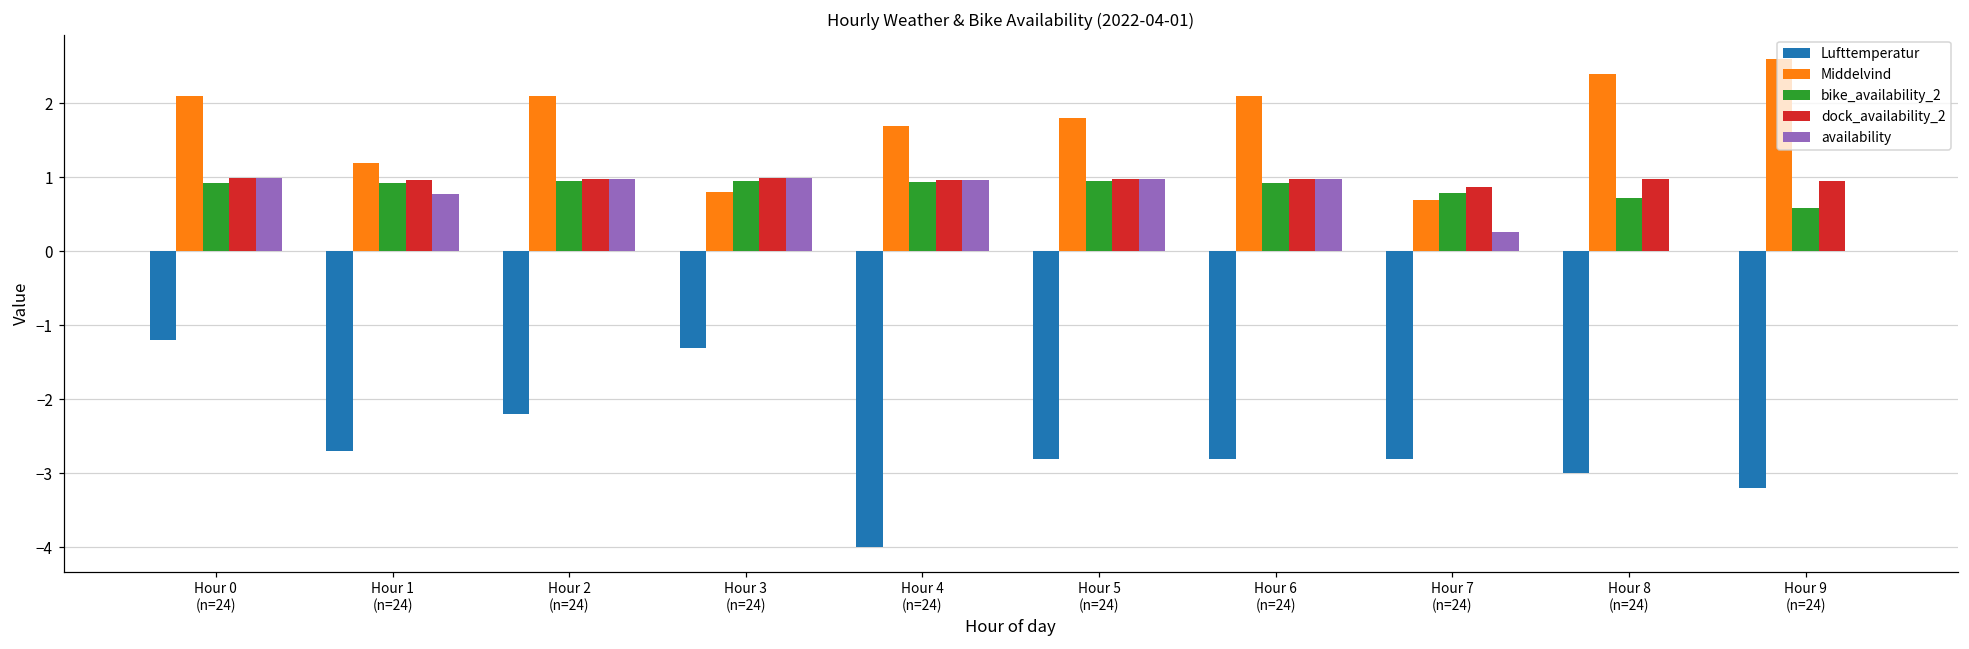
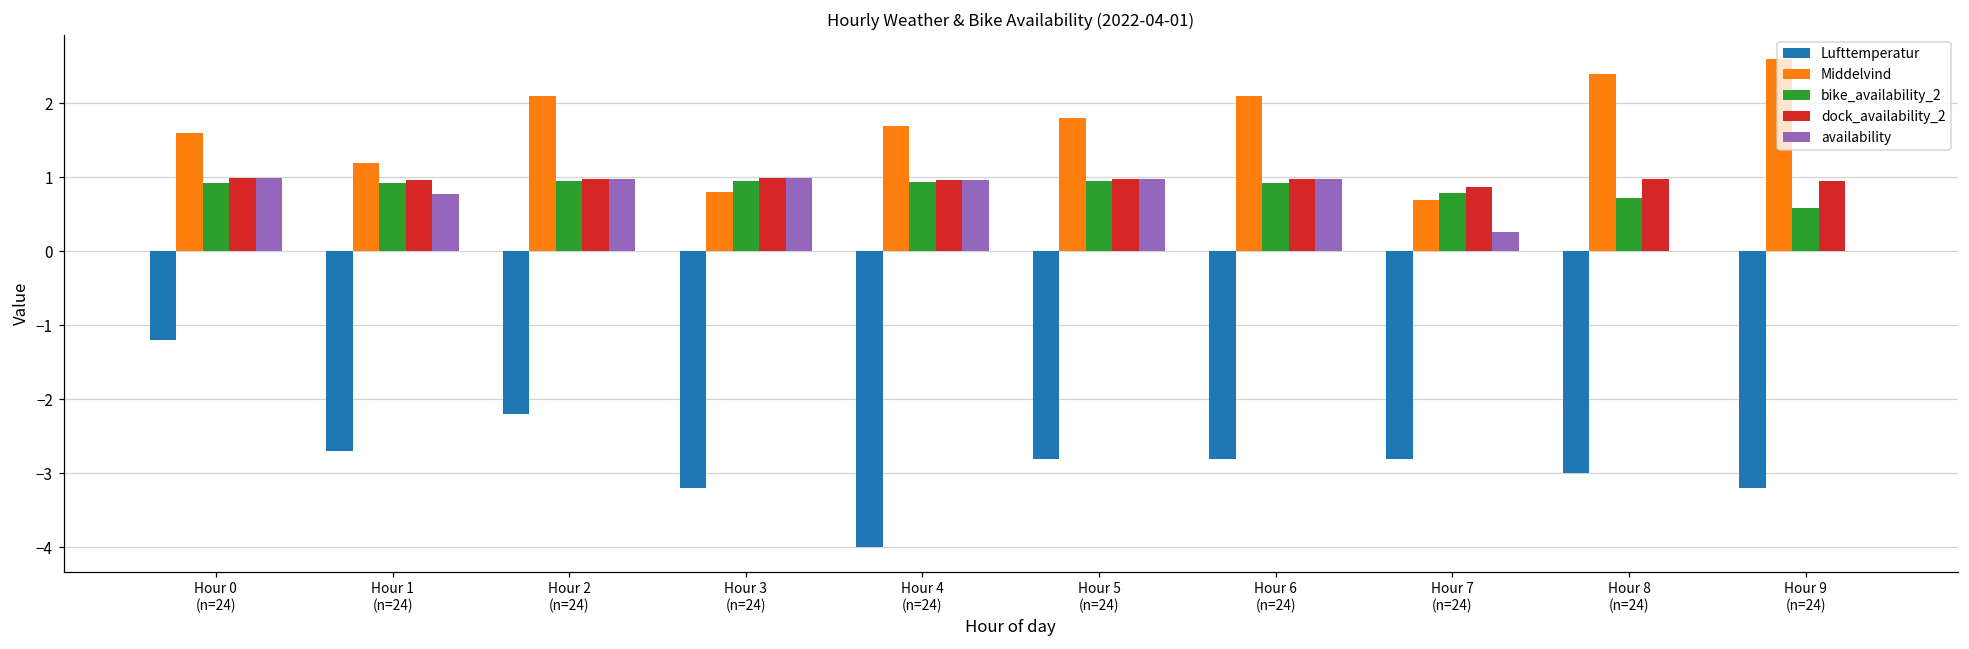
Middelvind, Hour 0 (n=24): 2.1 -> 1.6
Lufttemperatur, Hour 3 (n=24): -1.3 -> -3.2
